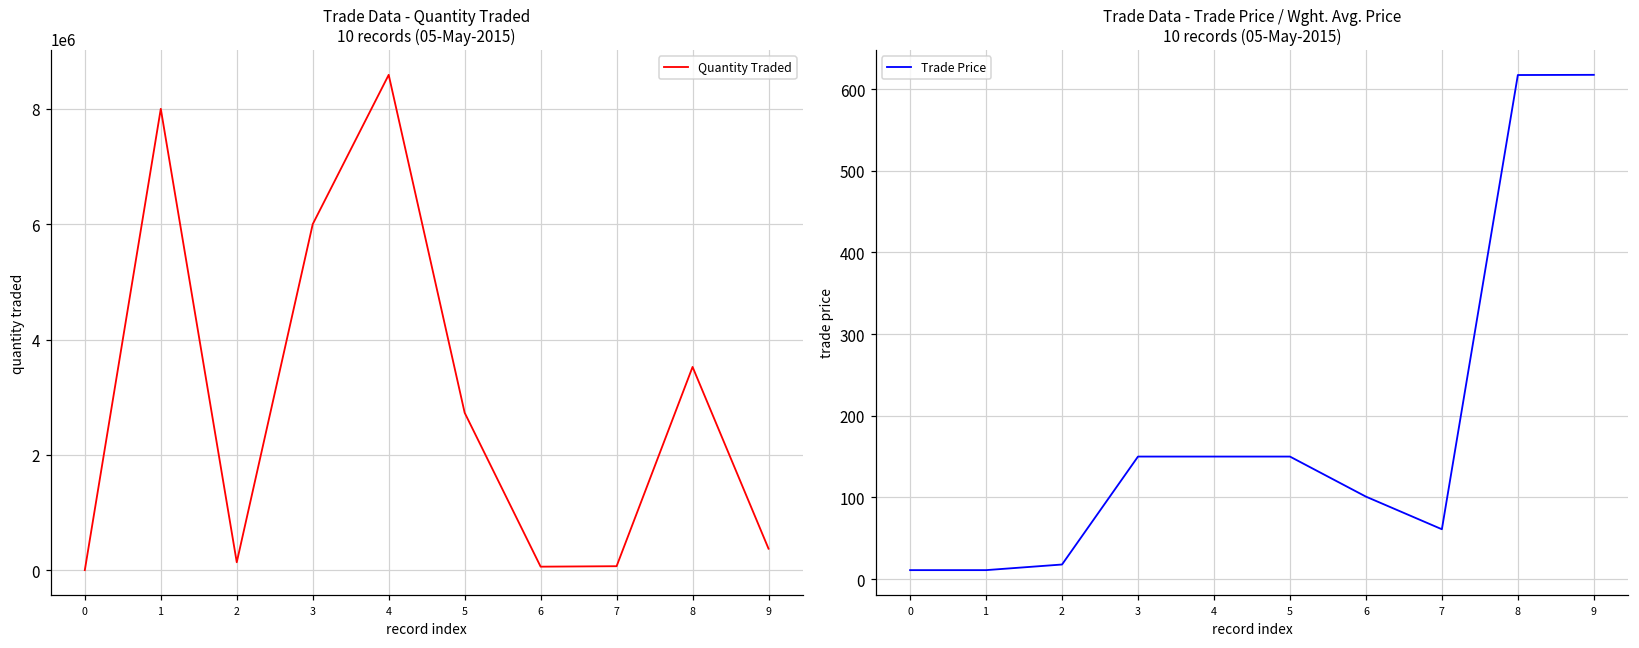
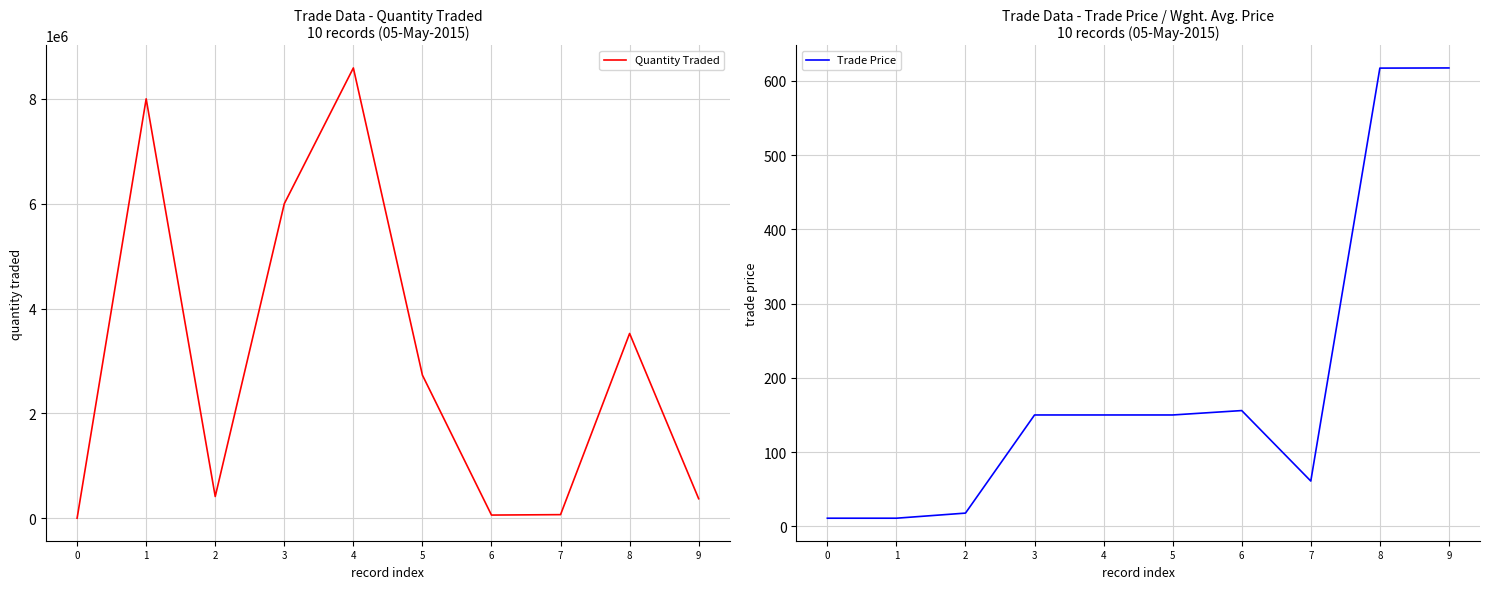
Trade Data - Quantity Traded 10 records (05-May-2015), 2: 100000 -> 400000
Trade Data - Trade Price / Wght. Avg. Price 10 records (05-May-2015), 6: 100 -> 160
